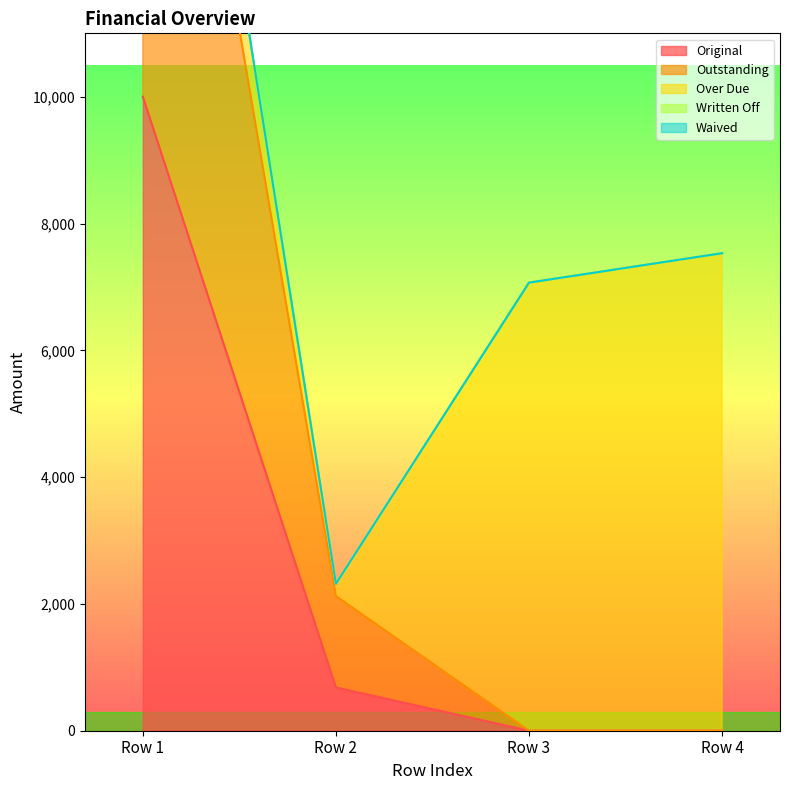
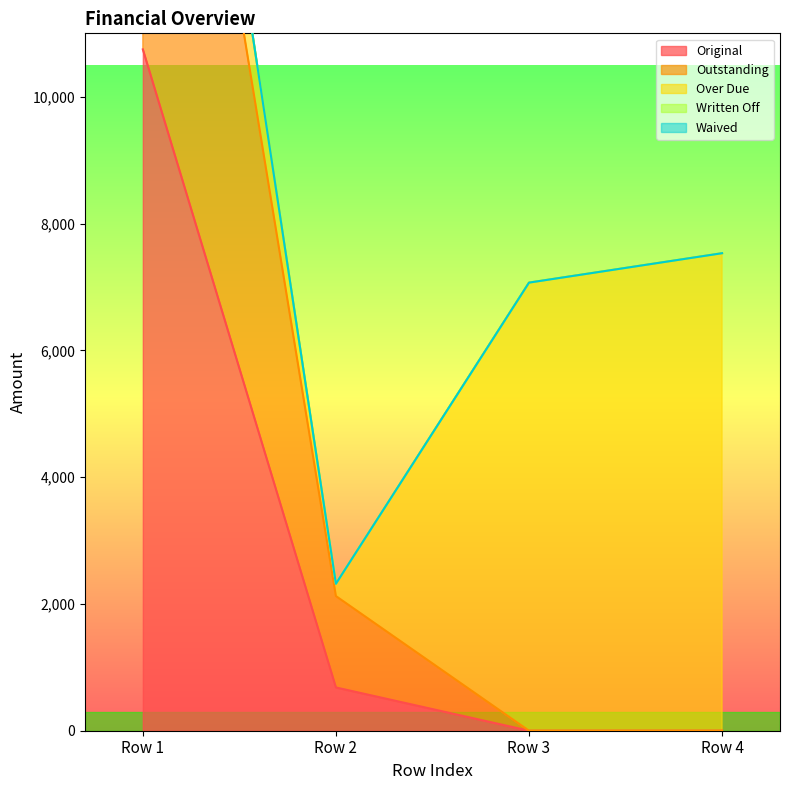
Original, Row 1: 10,000 -> 10,700
